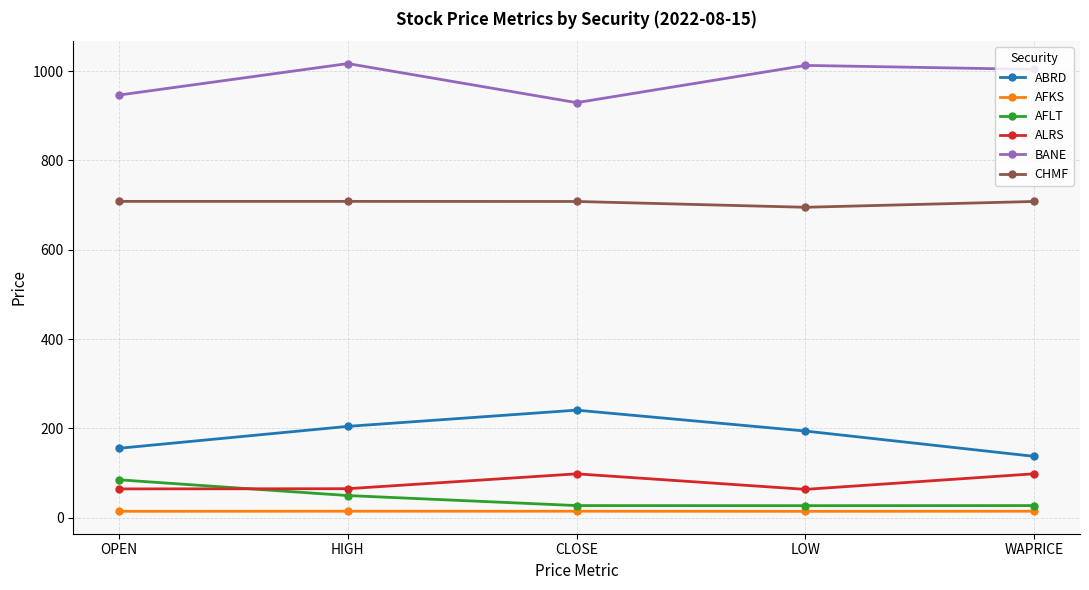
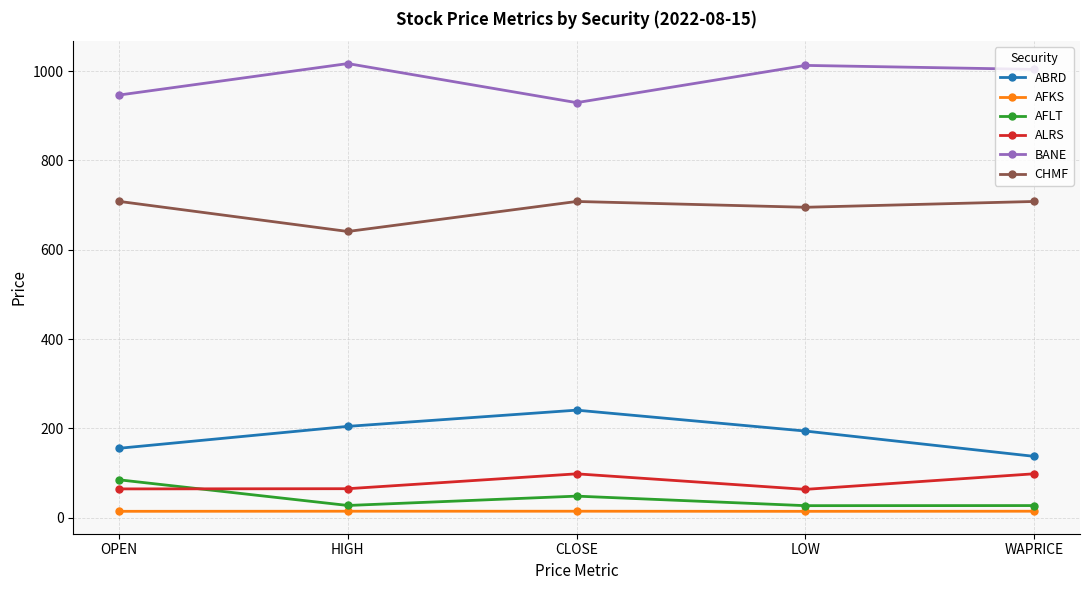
AFLT, HIGH: 50 -> 30
CHMF, HIGH: 710 -> 640
AFLT, CLOSE: 30 -> 50
